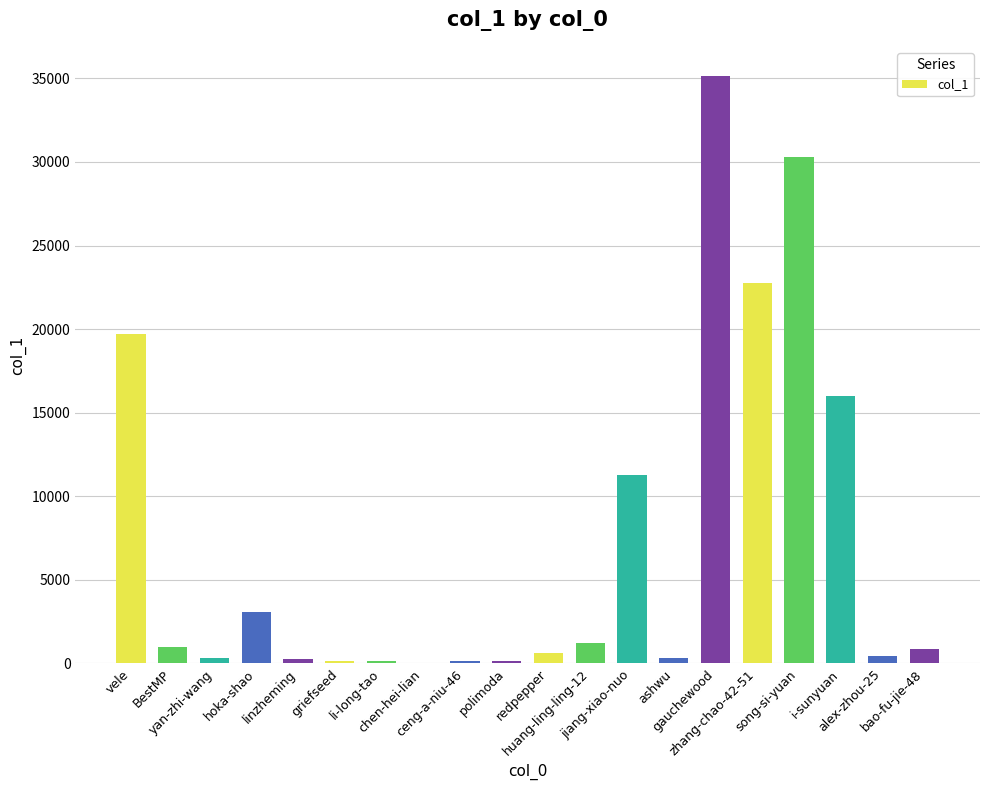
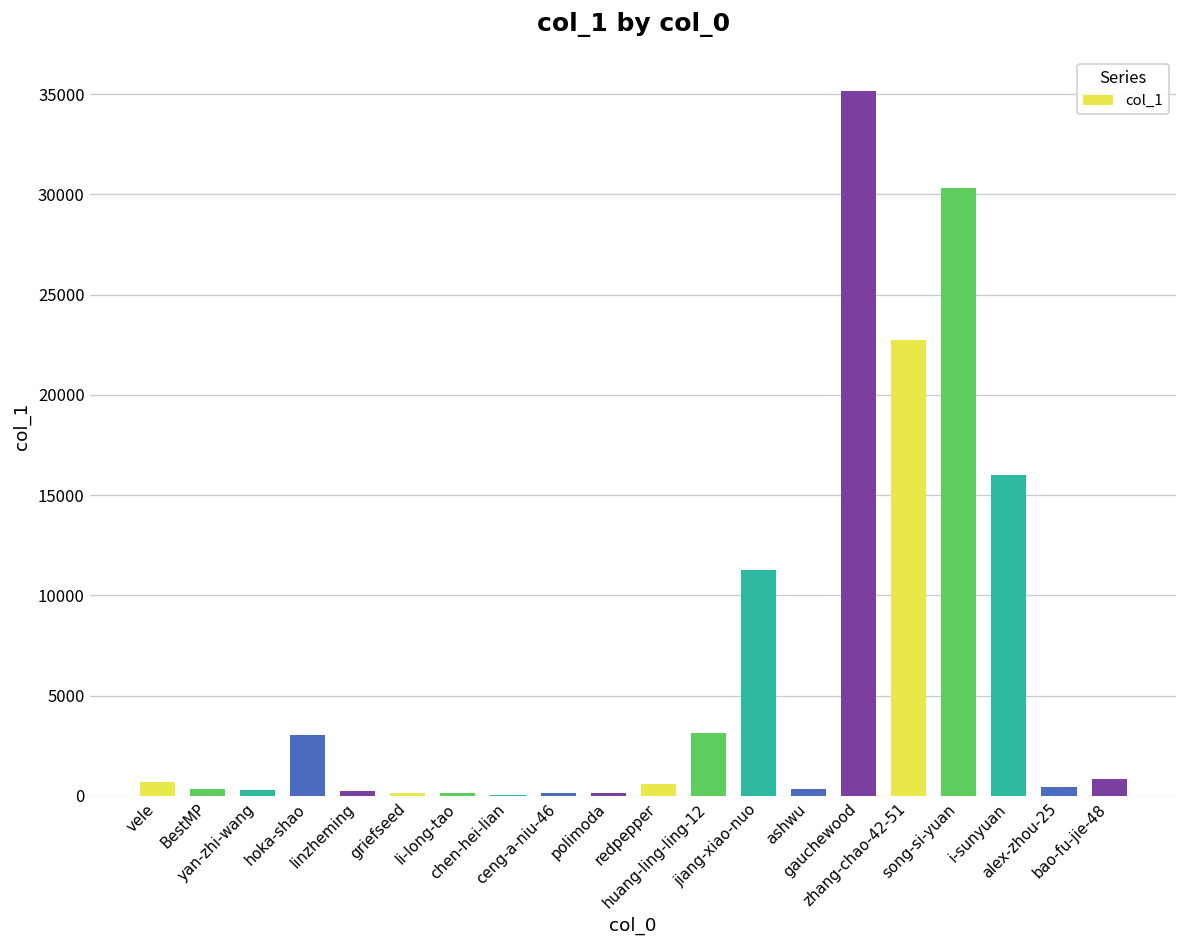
vele: 19700 -> 700
BestMP: 1000 -> 400
huang-ling-ling-12: 1200 -> 3200
